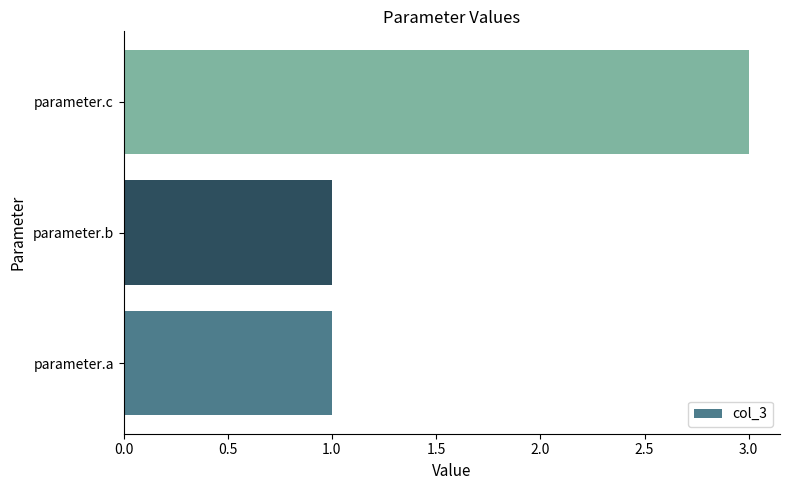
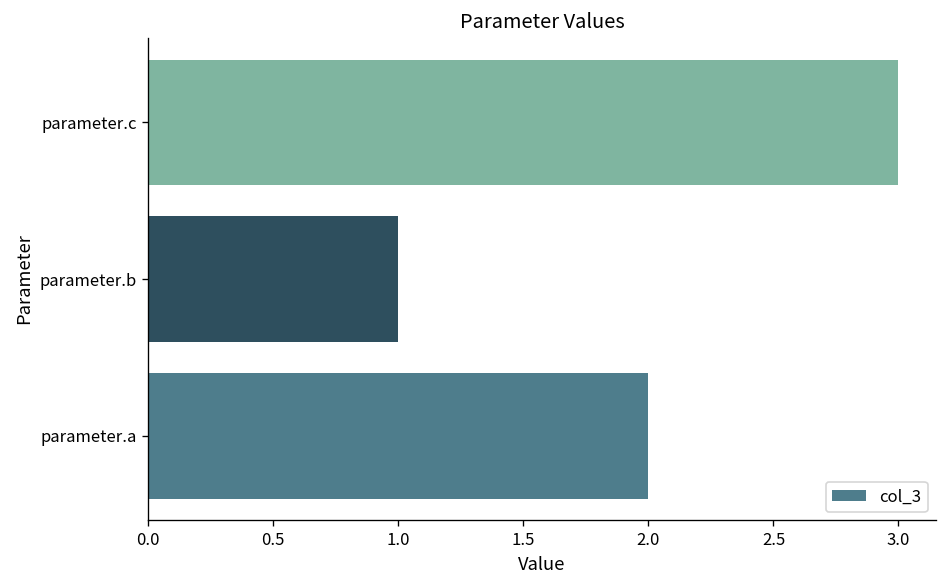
parameter.a: 1 -> 2
